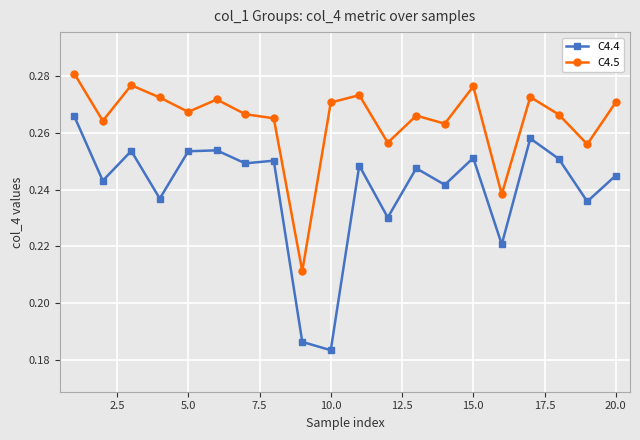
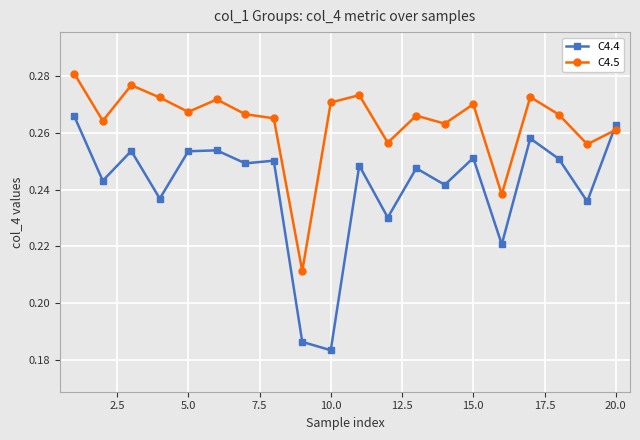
C4.5, 15.0: 0.276 -> 0.270
C4.4, 20.0: 0.245 -> 0.263
C4.5, 20.0: 0.271 -> 0.261
